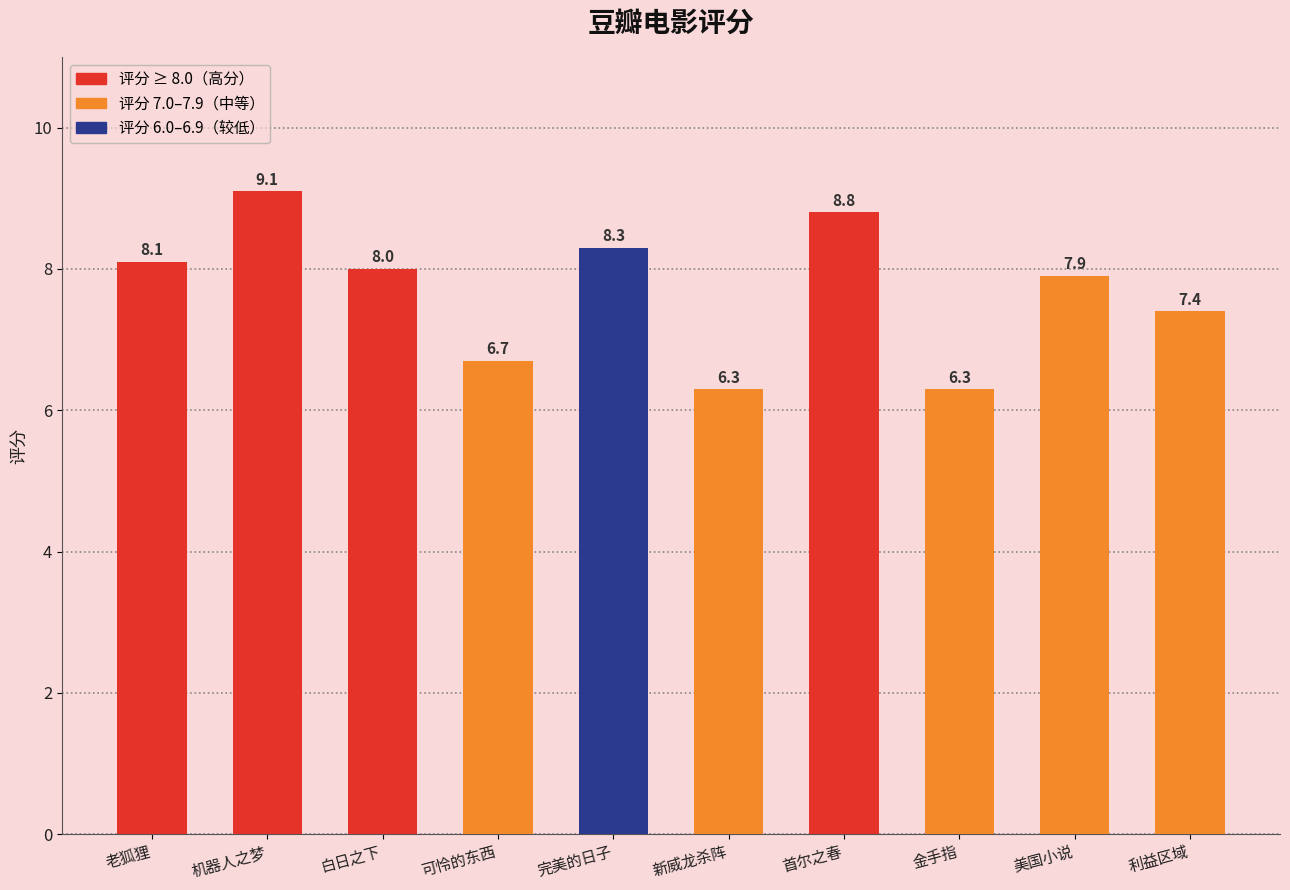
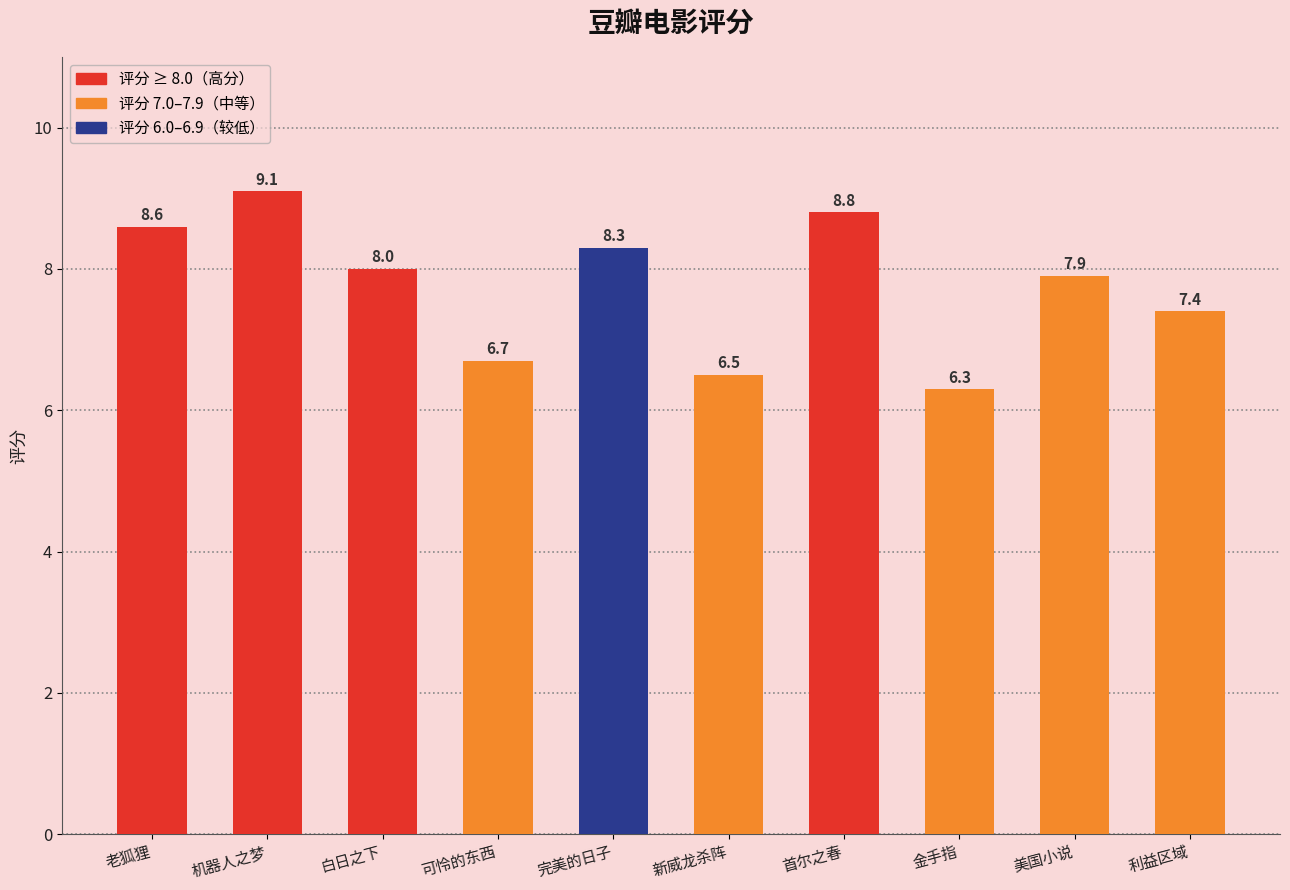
老狐狸: 8.1 -> 8.6
新威龙杀阵: 6.3 -> 6.5
